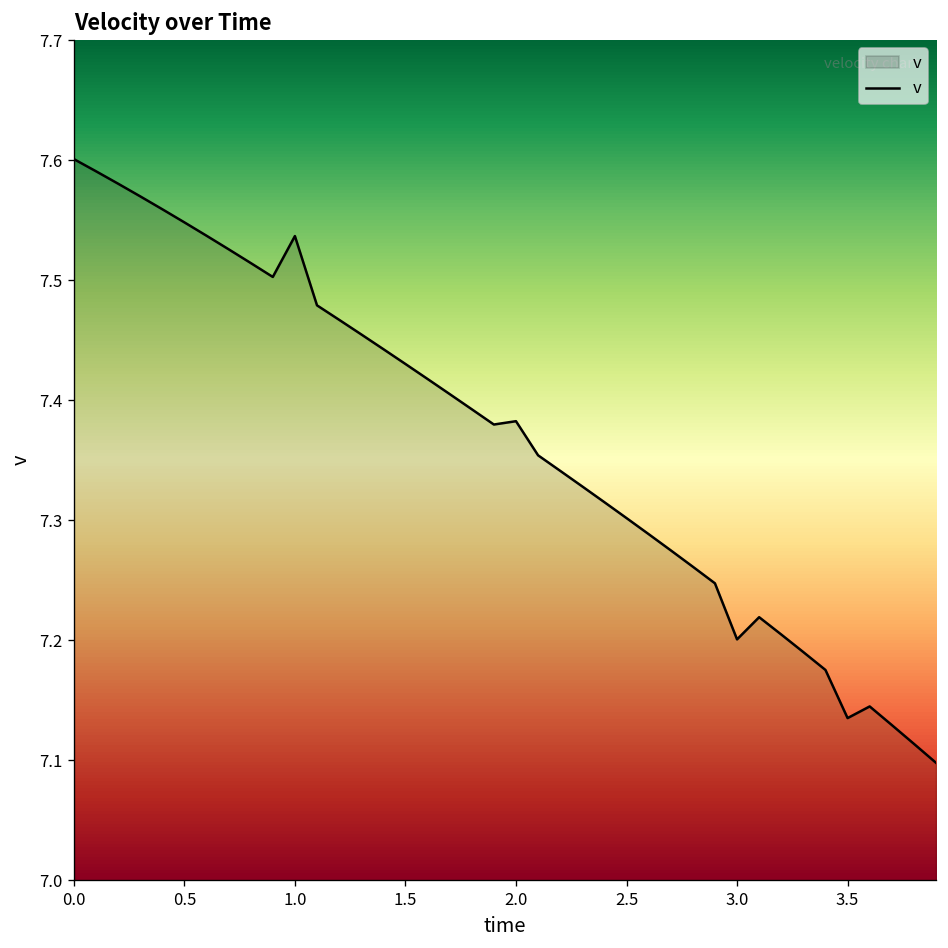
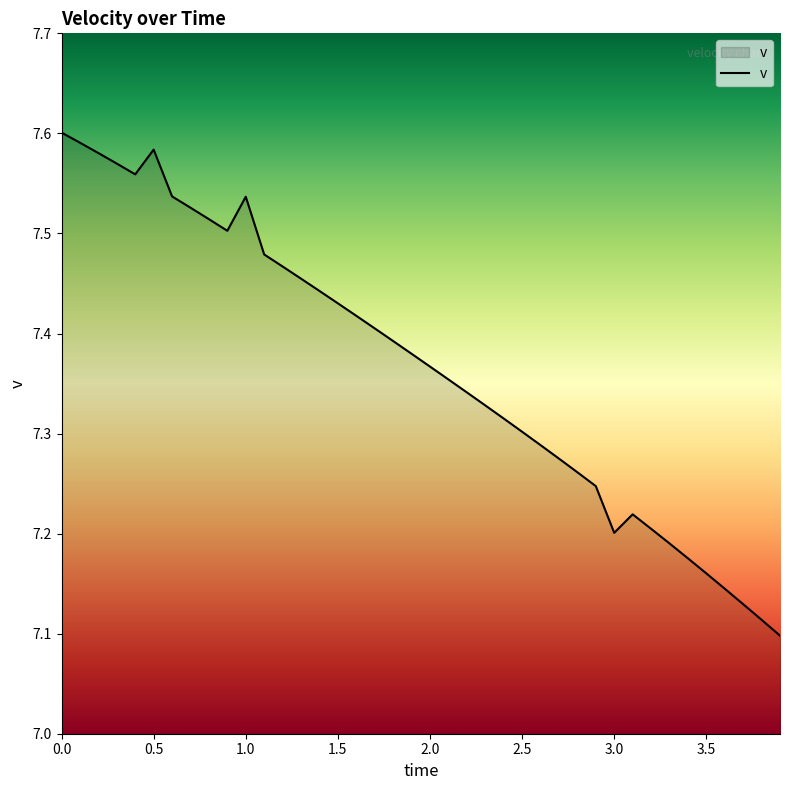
0.5: 7.548 -> 7.584
2.0: 7.383 -> 7.367
3.5: 7.135 -> 7.160
